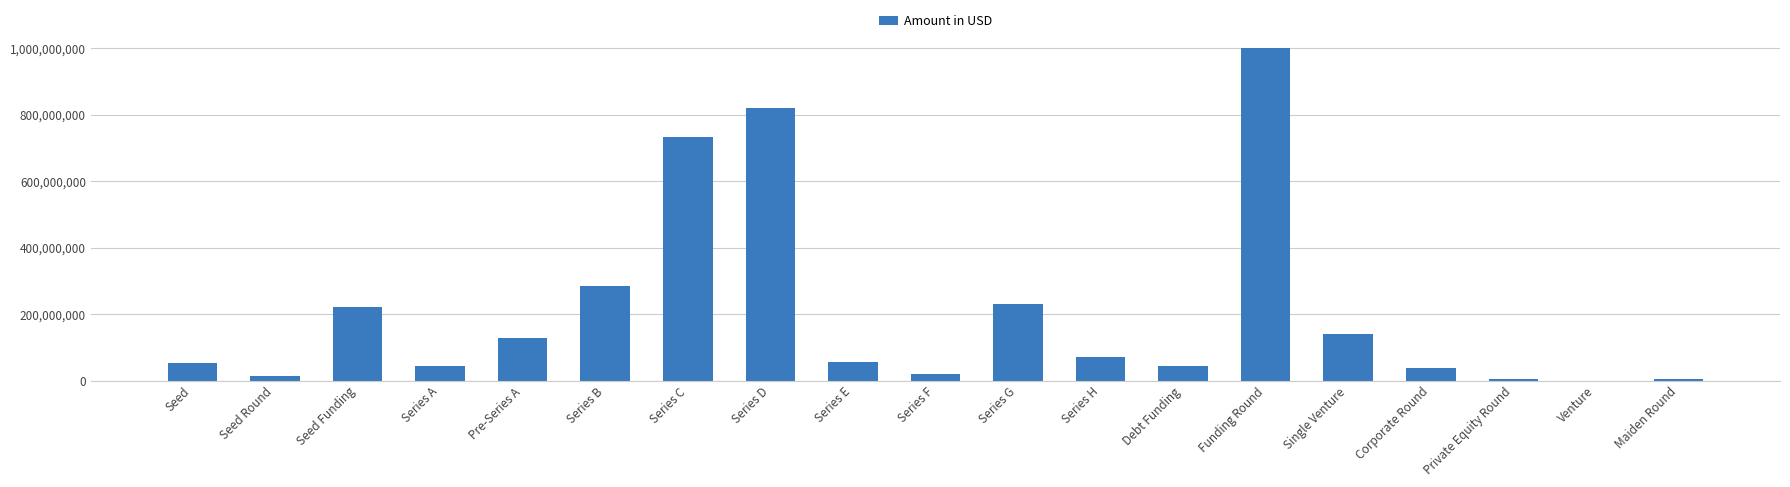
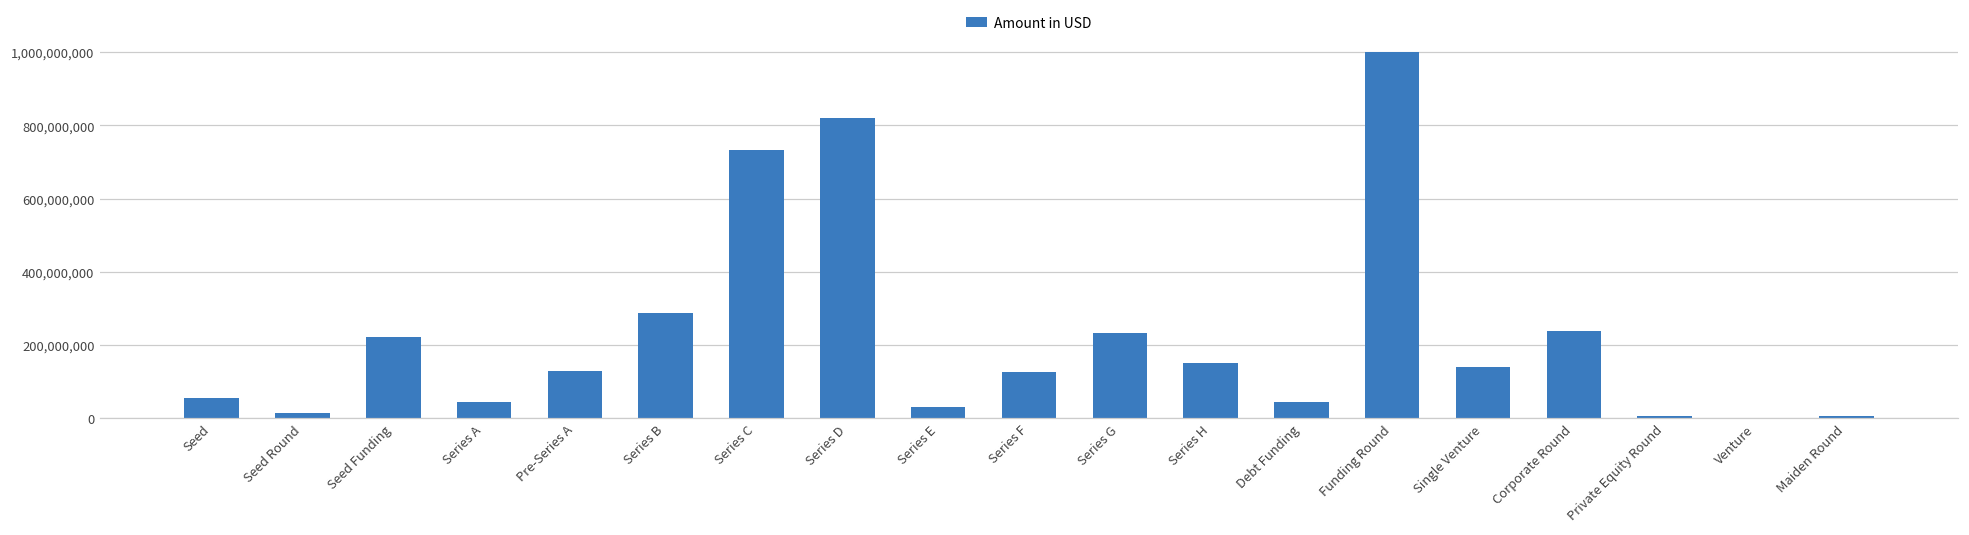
Series E: 60,000,000 -> 30,000,000
Series F: 20,000,000 -> 130,000,000
Series H: 70,000,000 -> 150,000,000
Corporate Round: 40,000,000 -> 240,000,000
